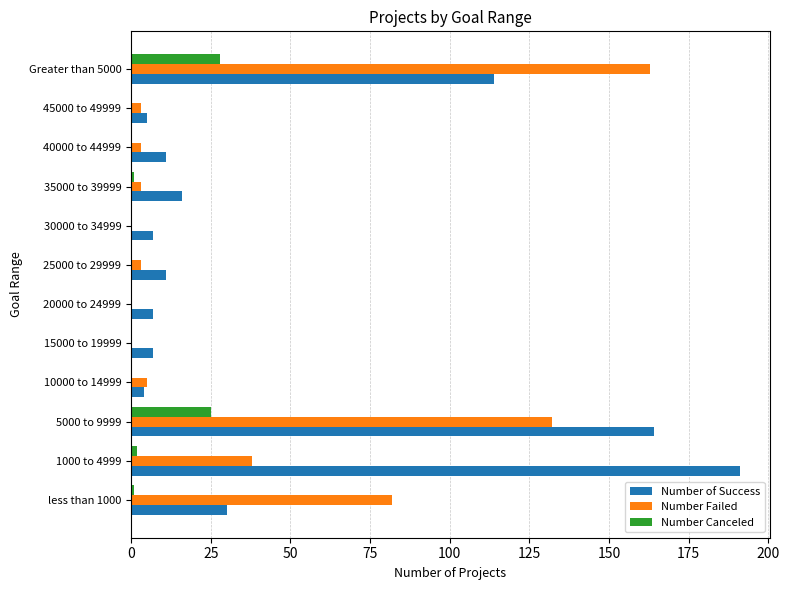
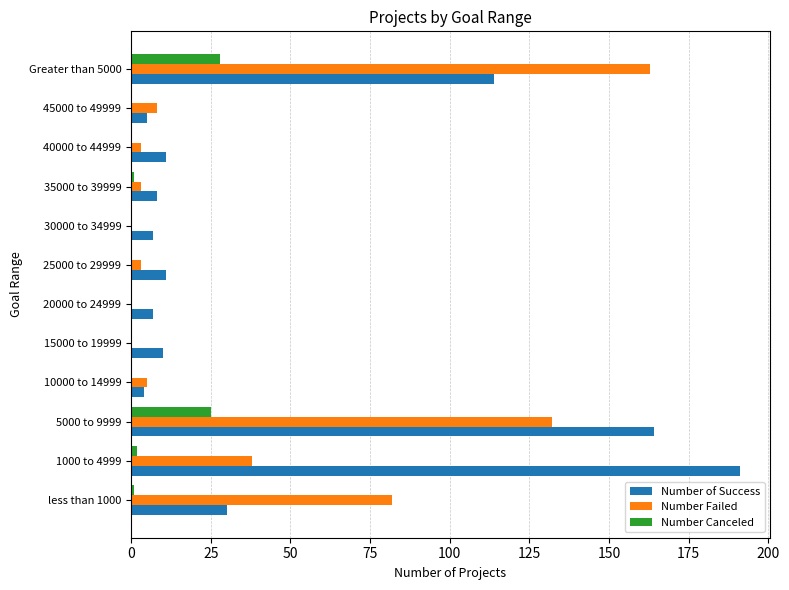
Number Failed, 45000 to 49999: 3 -> 8
Number of Success, 35000 to 39999: 16 -> 8
Number of Success, 15000 to 19999: 7 -> 10
